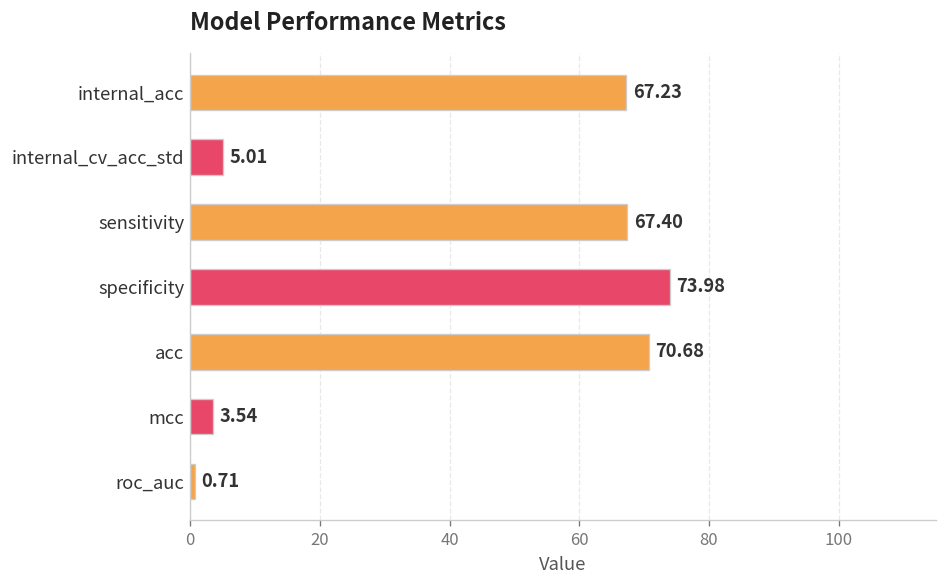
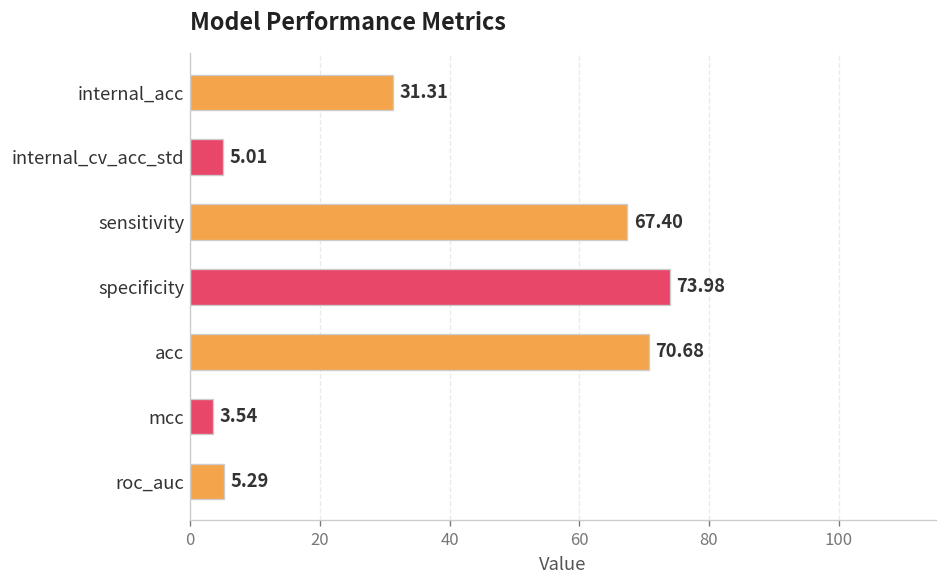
internal_acc: 67.23 -> 31.31
roc_auc: 0.71 -> 5.29
